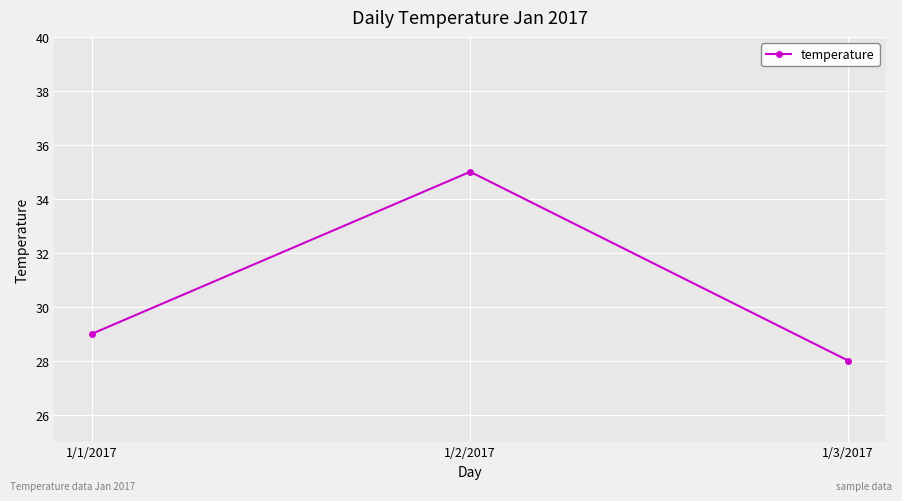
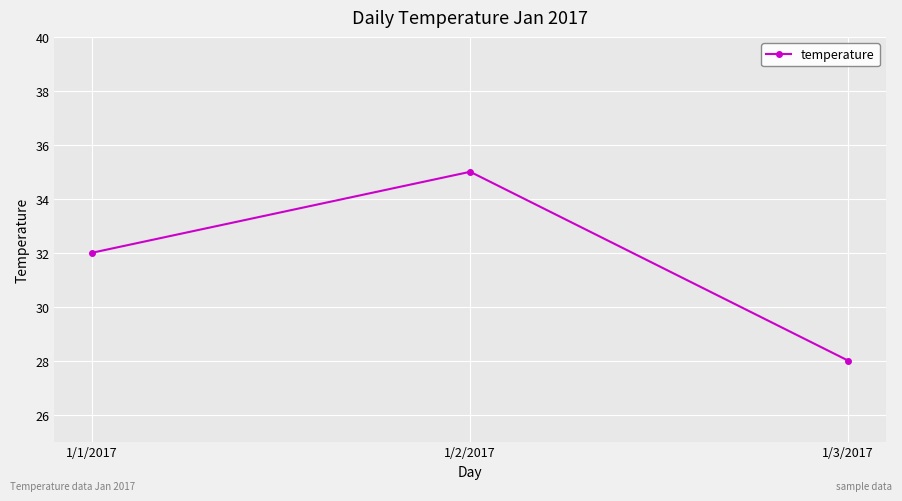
1/1/2017: 29 -> 32
